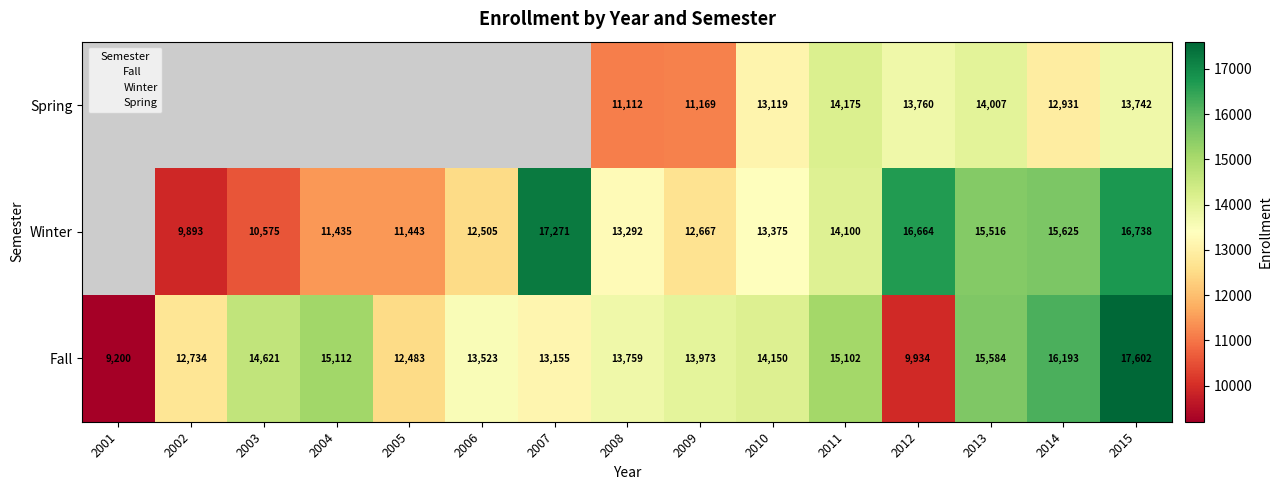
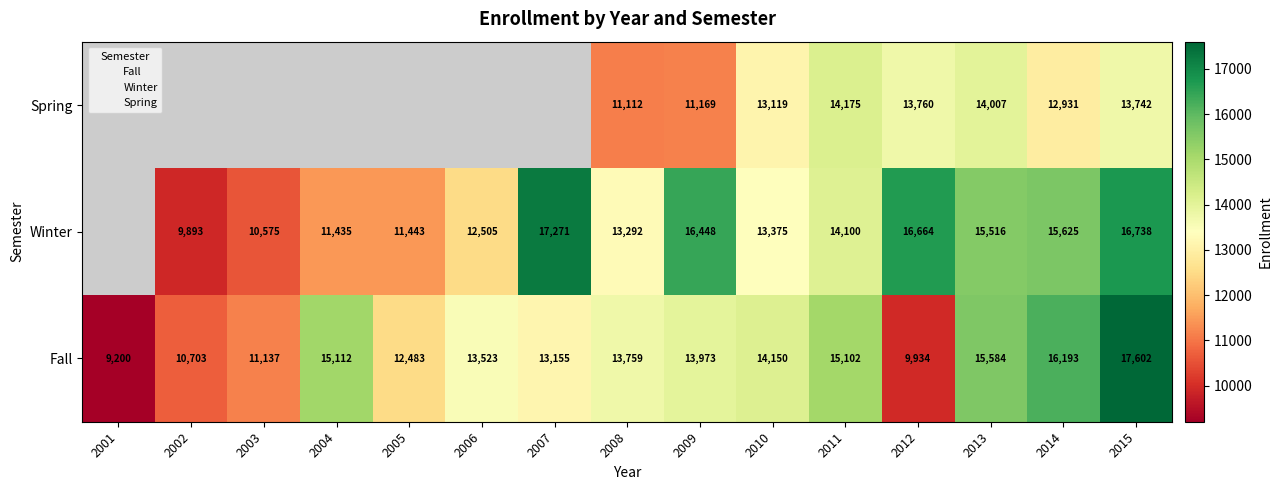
Winter, 2009: 12,667 -> 16,448
Fall, 2002: 12,734 -> 10,703
Fall, 2003: 14,621 -> 11,137
